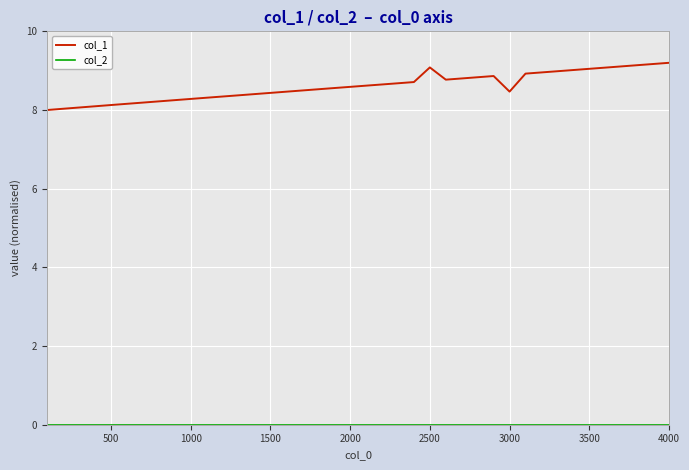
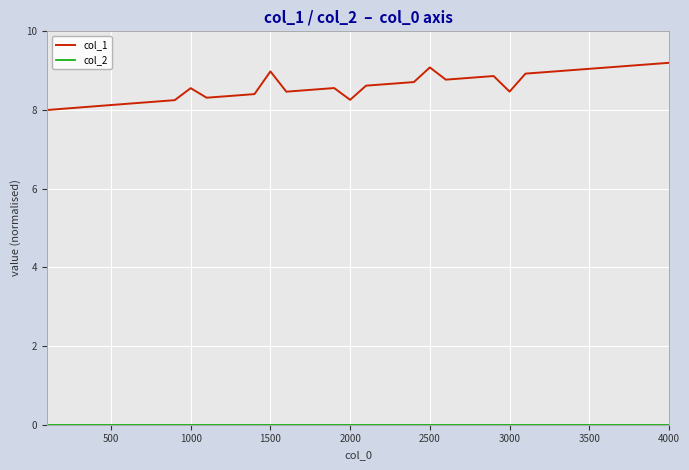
col_1, 1000: 8.3 -> 8.6
col_1, 1500: 8.4 -> 9.0
col_1, 2000: 8.6 -> 8.3
